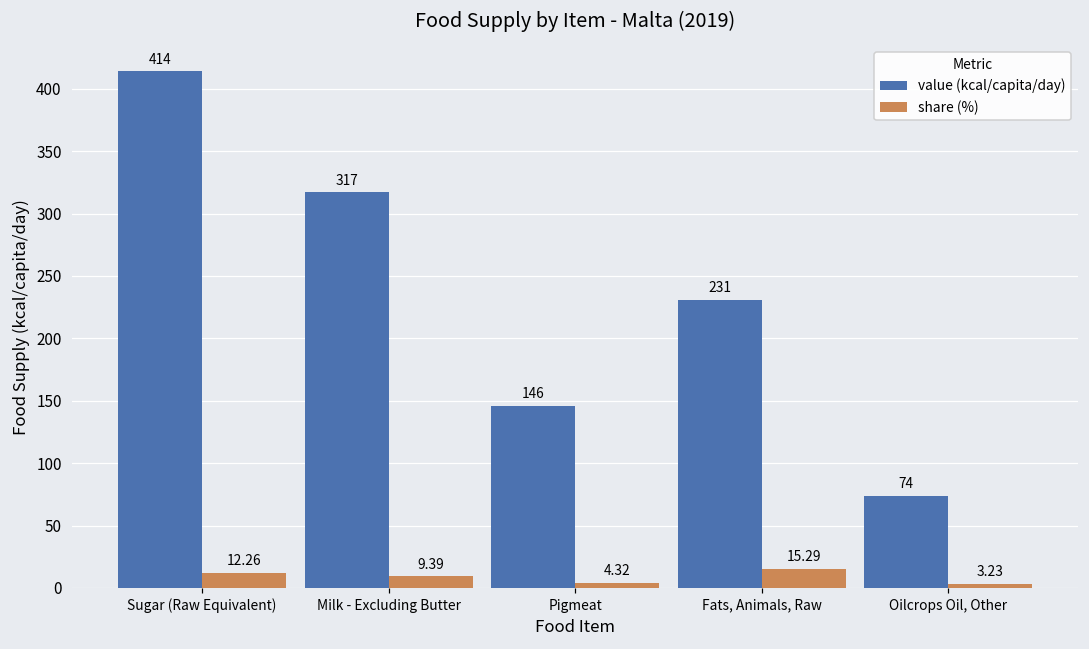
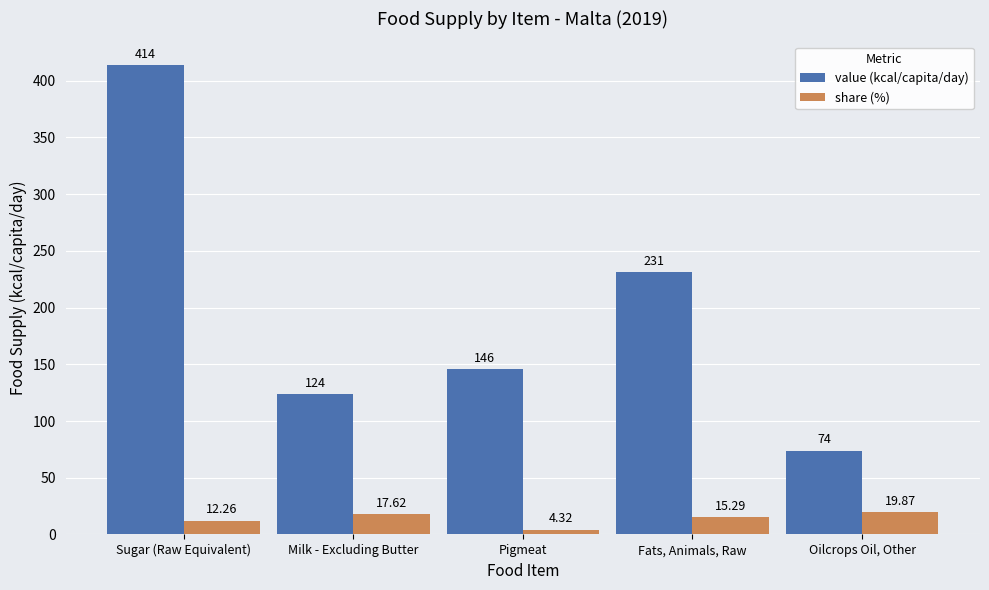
value (kcal/capita/day), Milk - Excluding Butter: 317 -> 124
share (%), Milk - Excluding Butter: 9.39 -> 17.62
share (%), Oilcrops Oil, Other: 3.23 -> 19.87
